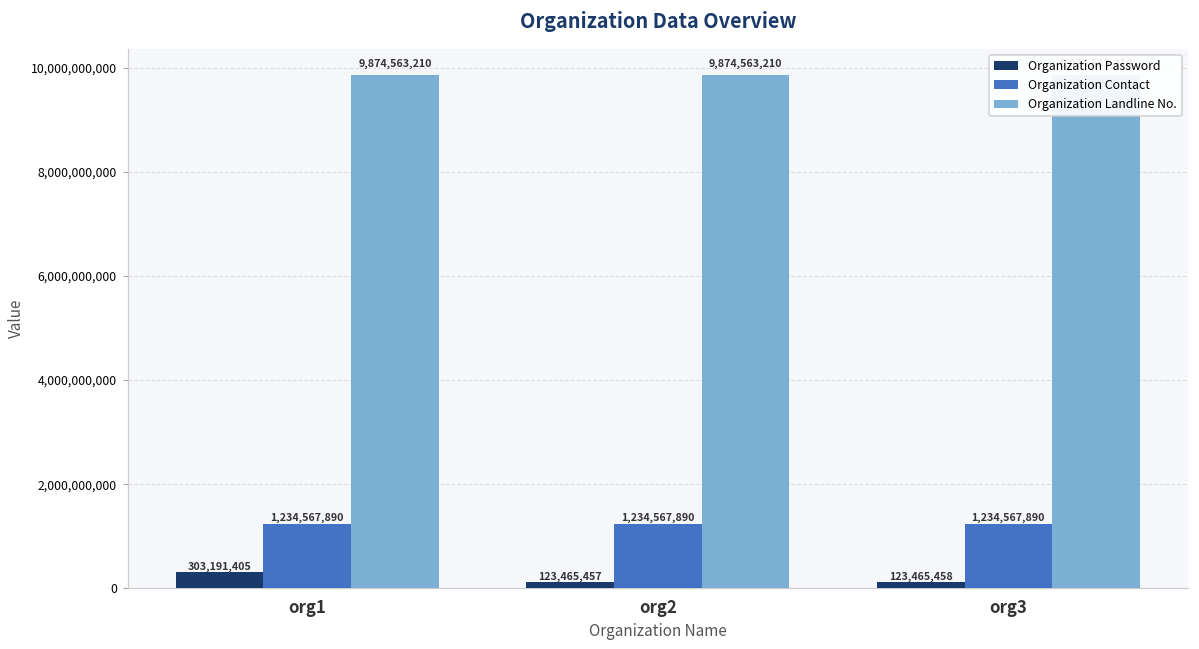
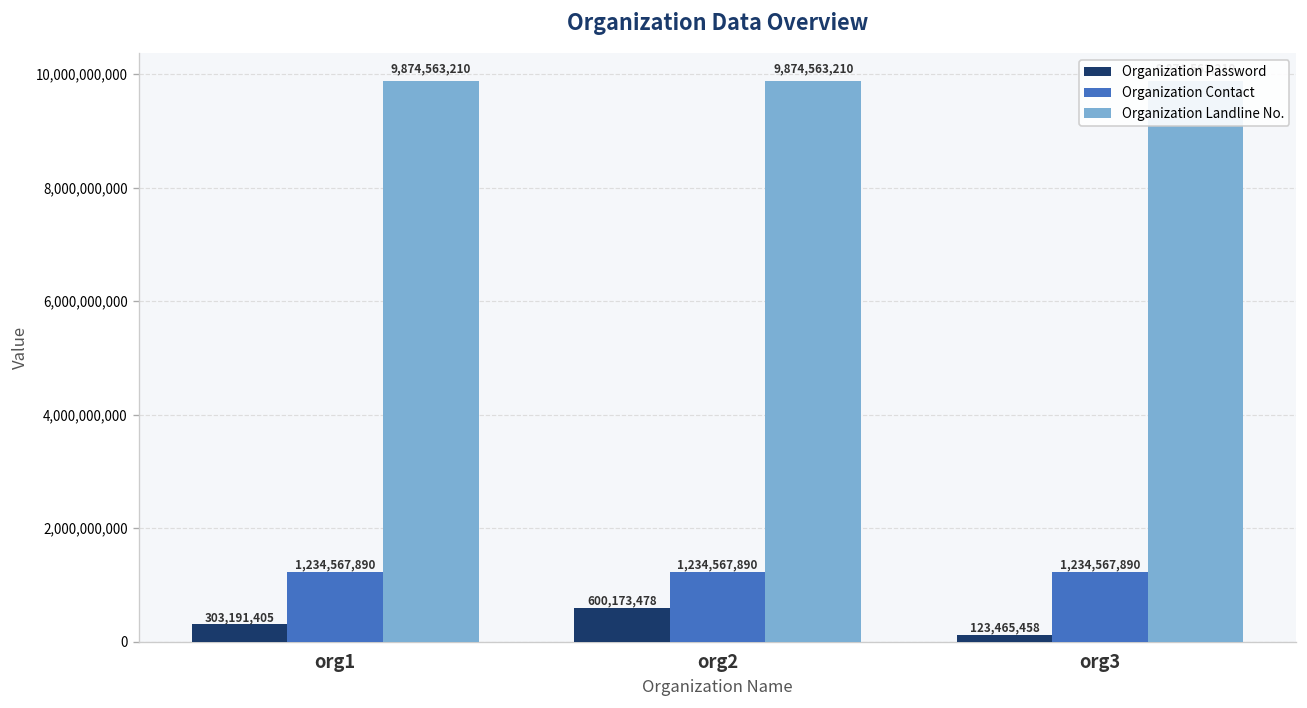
Organization Password, org2: 123,465,457 -> 600,173,478
